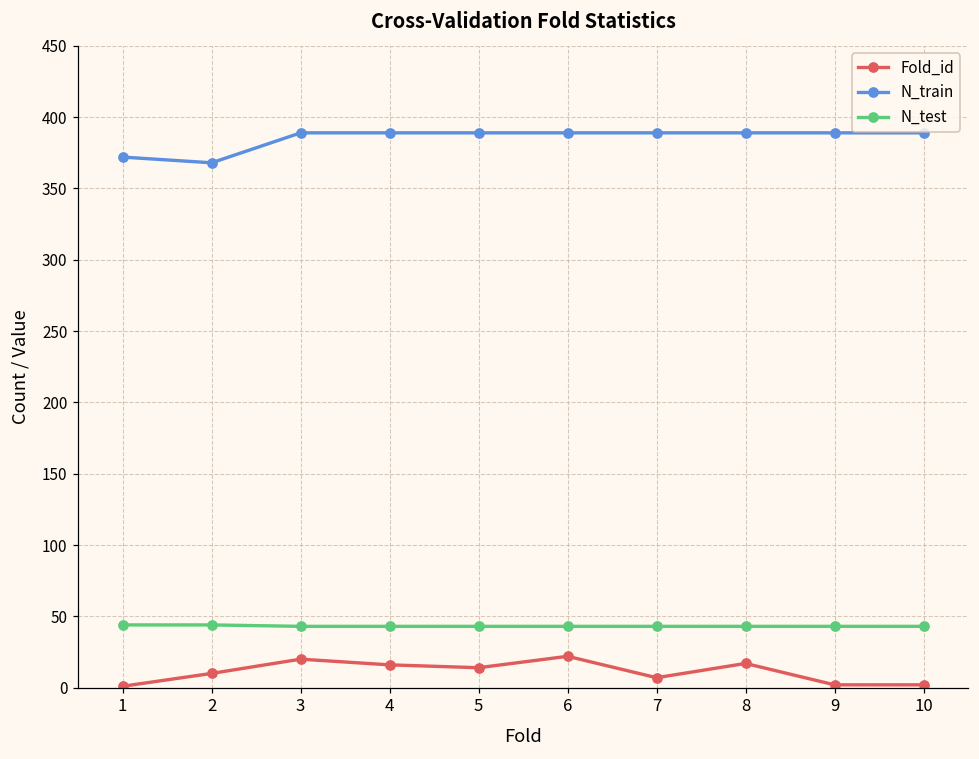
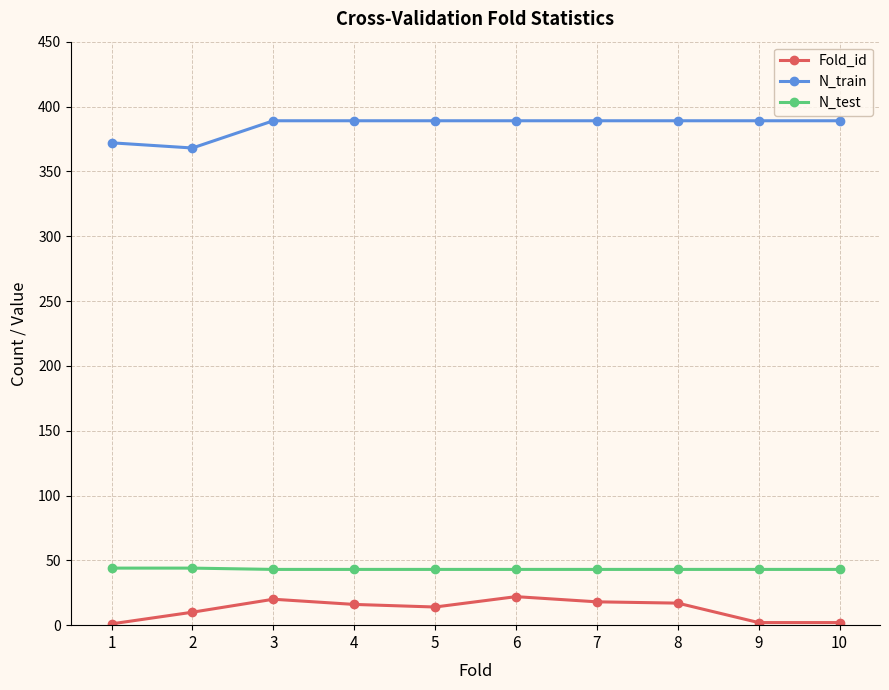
Fold_id, 7: 7 -> 18
